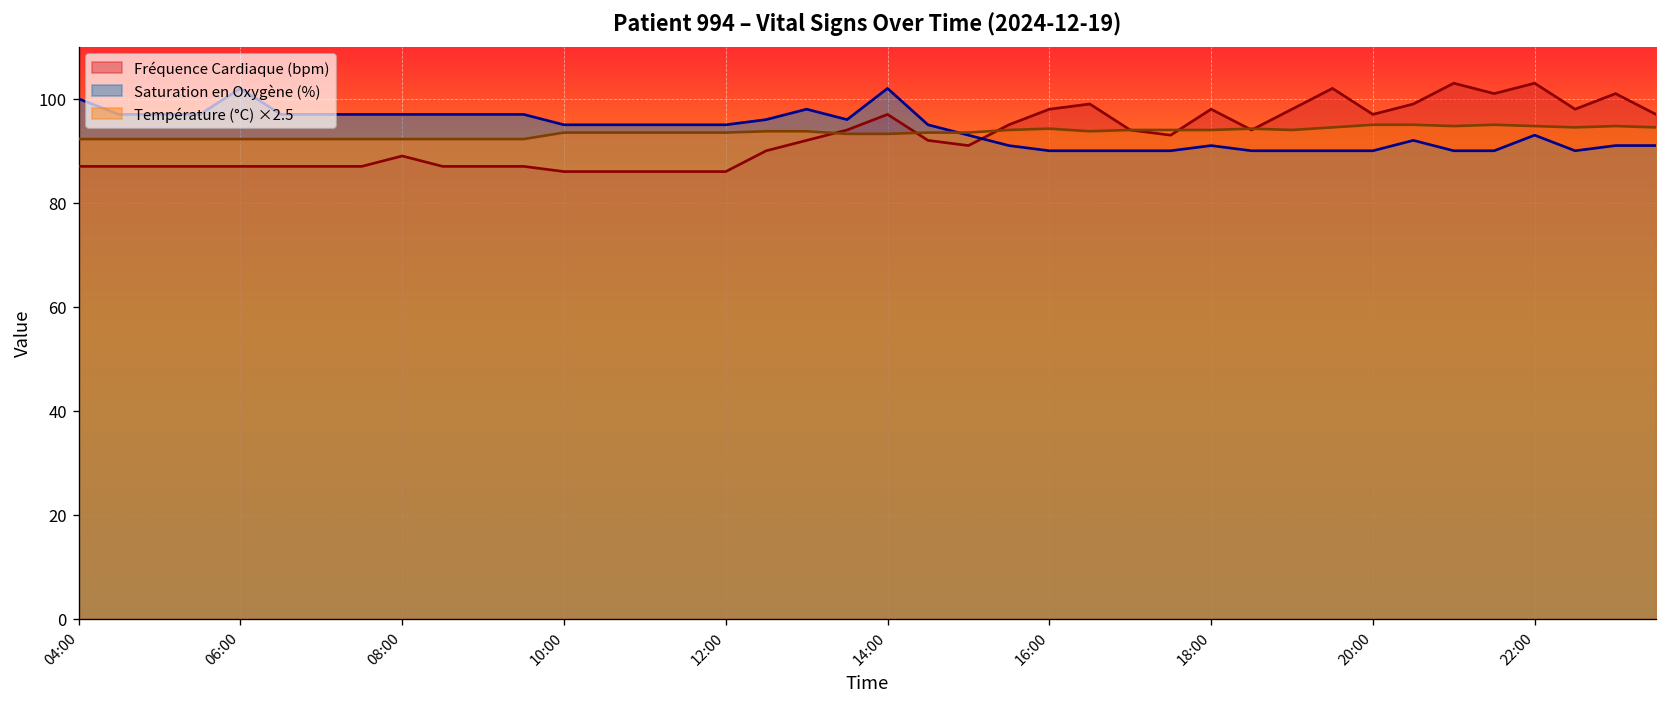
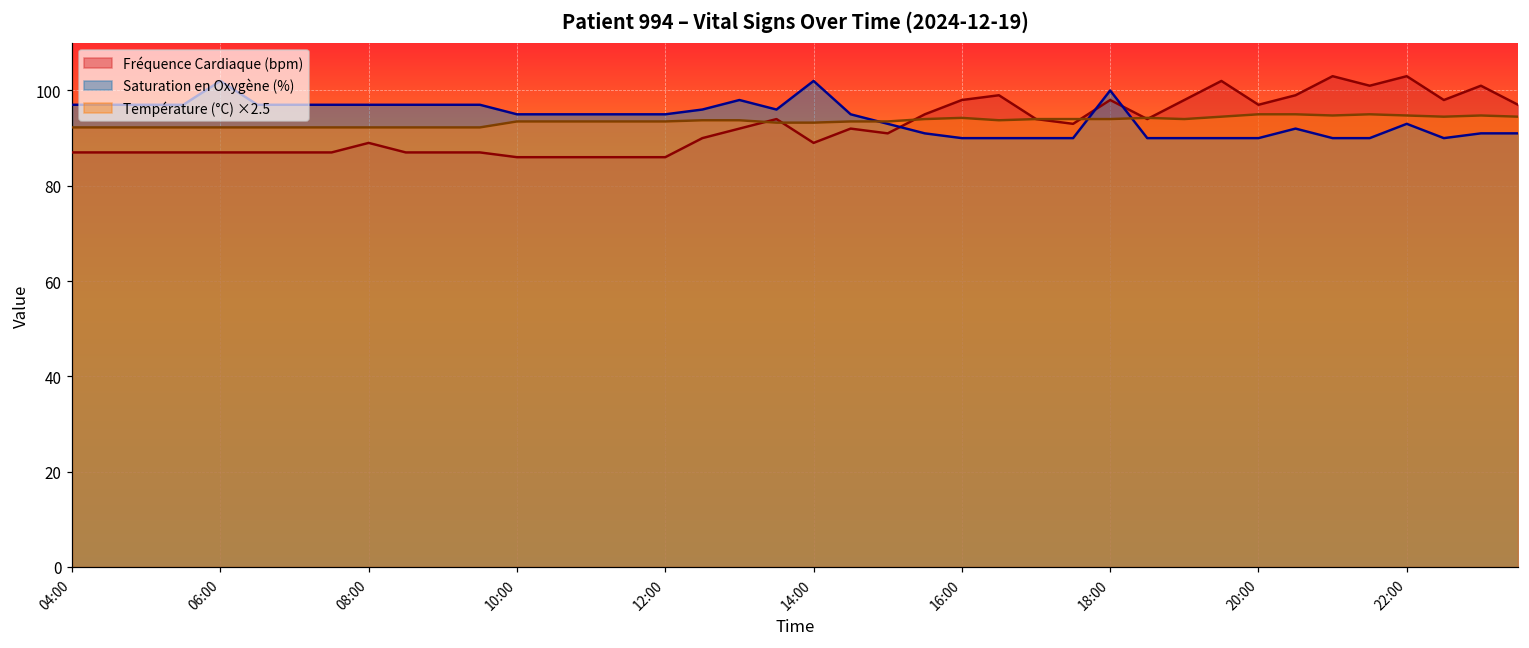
Saturation en Oxygène (%), 04:00: 100 -> 97
Fréquence Cardiaque (bpm), 14:00: 97 -> 89
Saturation en Oxygène (%), 18:00: 91 -> 100
